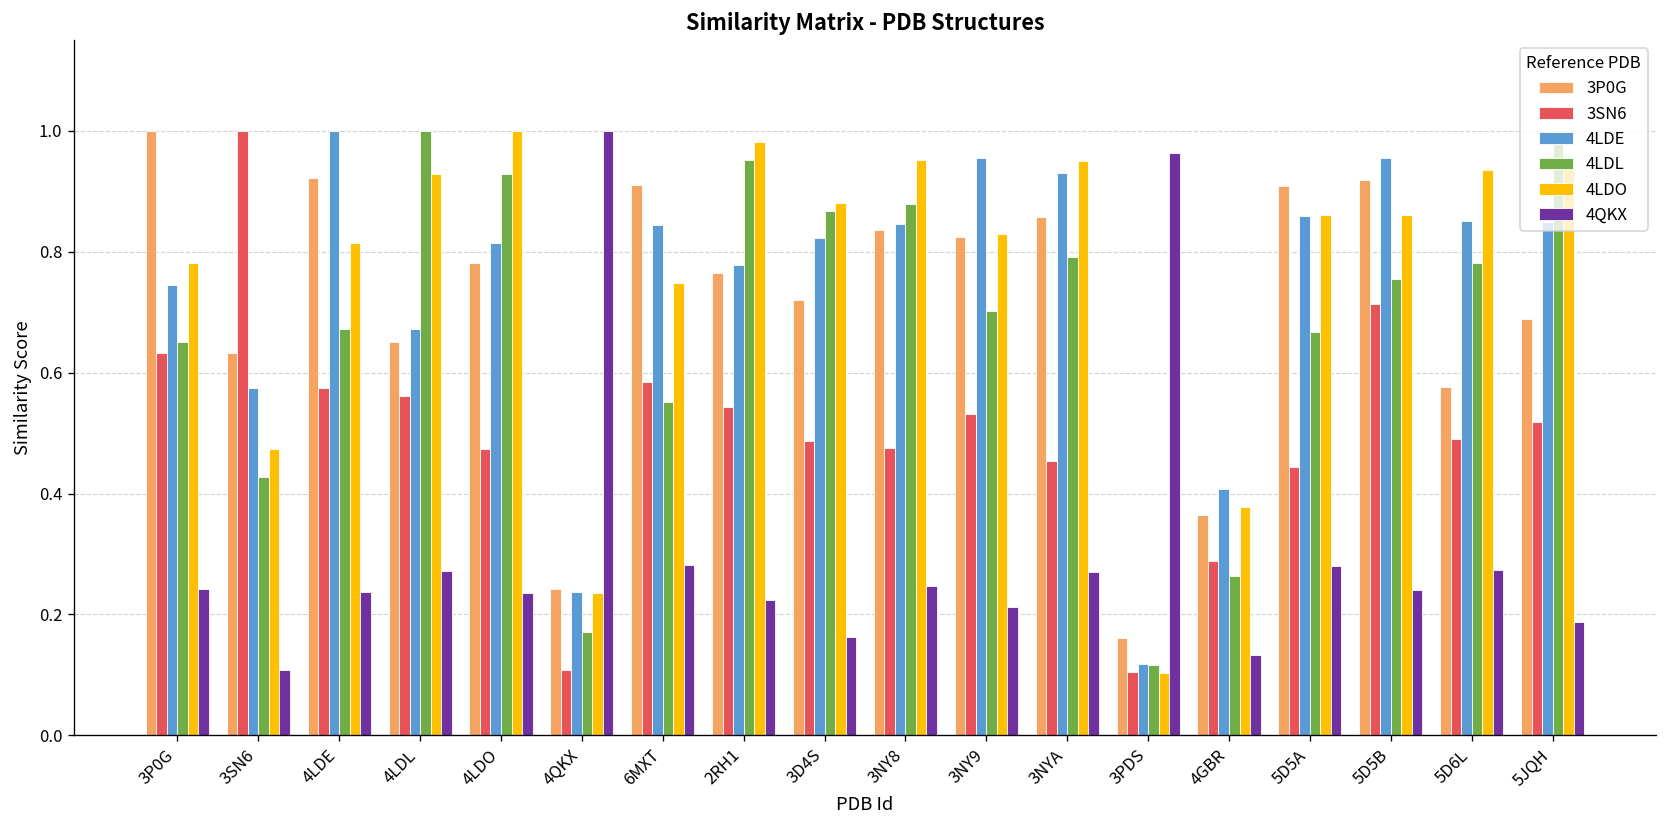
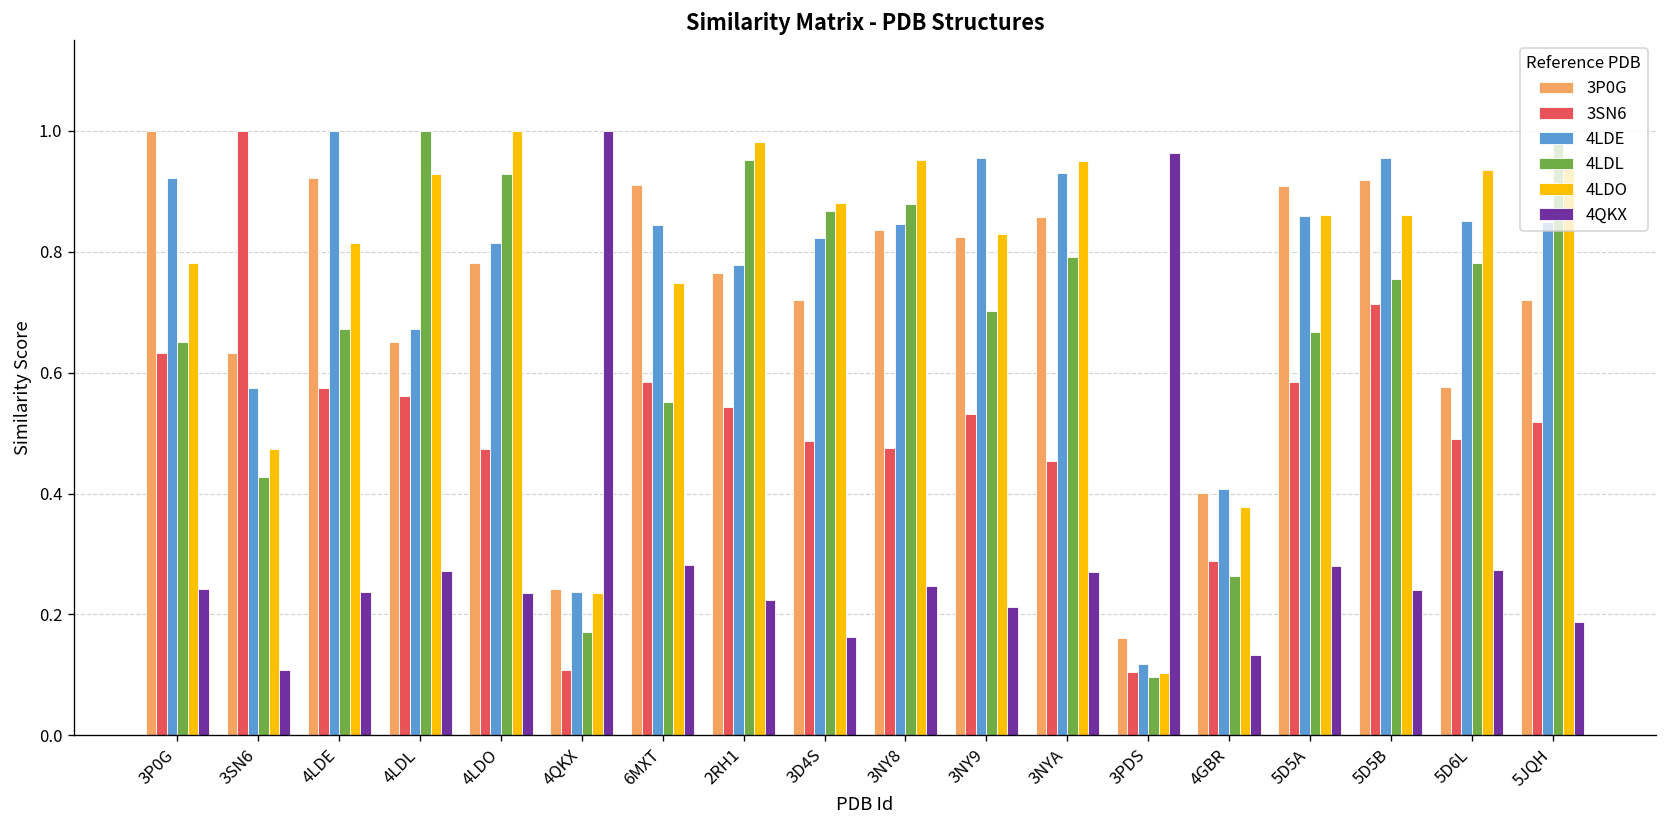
4LDE, 3P0G: 0.74 -> 0.92
4LDL, 3PDS: 0.12 -> 0.10
3P0G, 4GBR: 0.36 -> 0.40
3SN6, 5D5A: 0.44 -> 0.58
3P0G, 5JQH: 0.69 -> 0.72
